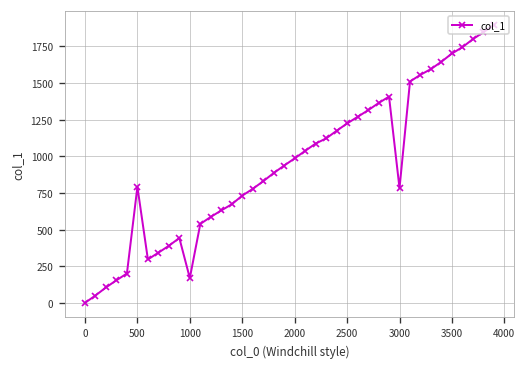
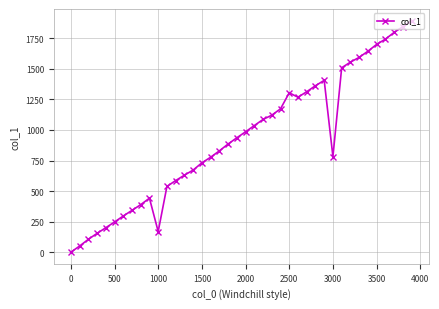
500: 790 -> 250
2500: 1220 -> 1300
